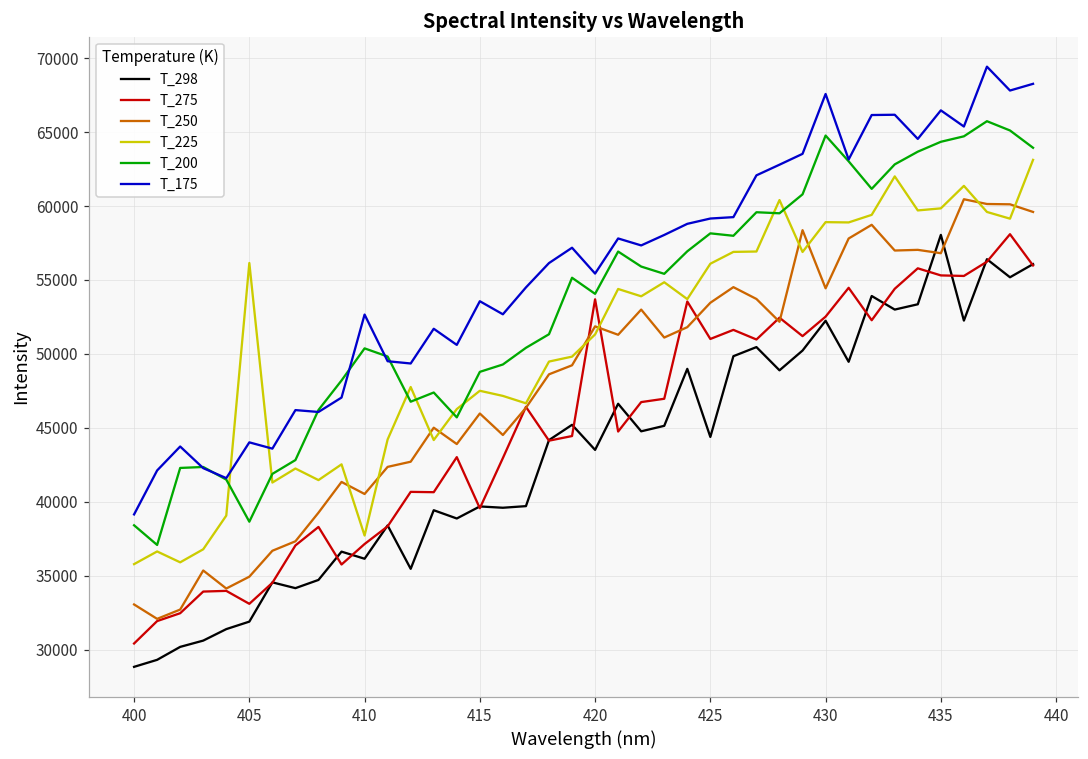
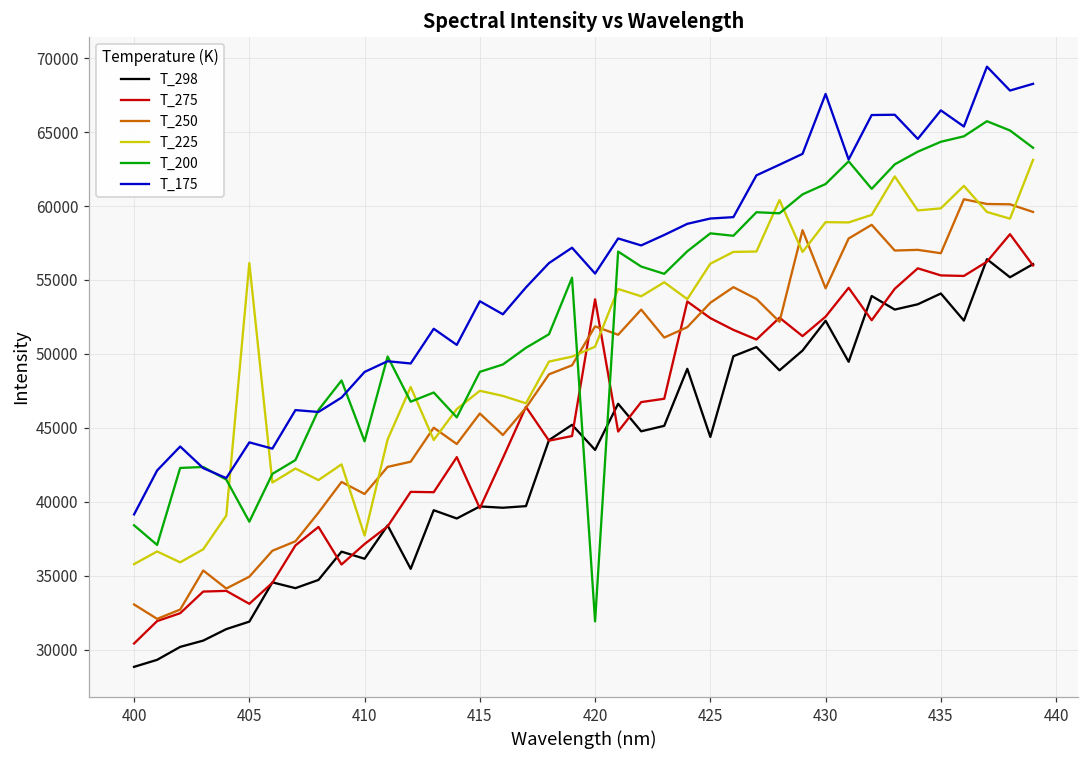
T_200, 410: 50400 -> 44100
T_175, 410: 52700 -> 48800
T_225, 420: 51300 -> 50500
T_200, 420: 54100 -> 31900
T_275, 425: 51000 -> 52400
T_200, 430: 64800 -> 61500
T_298, 435: 58000 -> 54100
